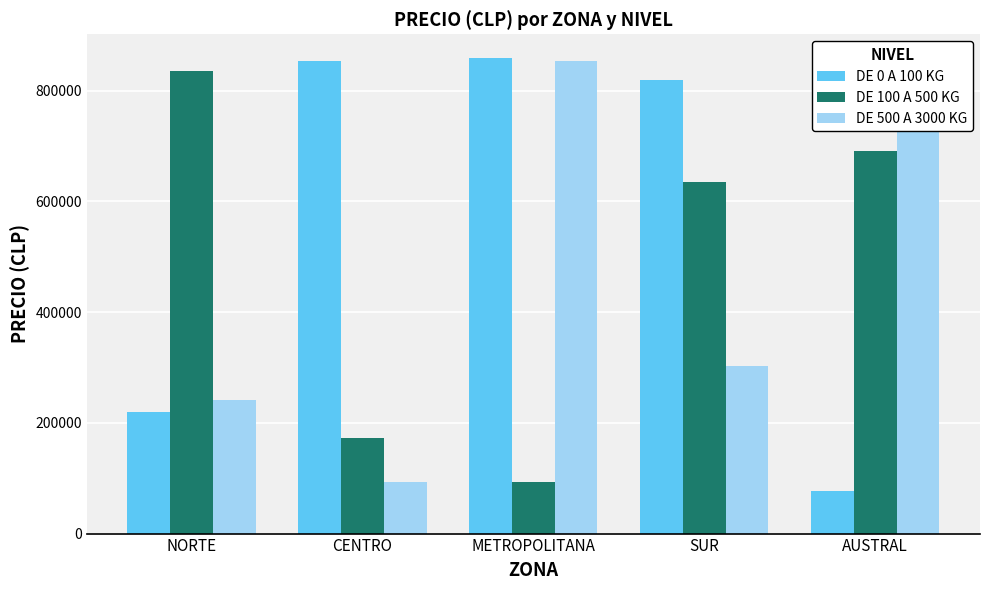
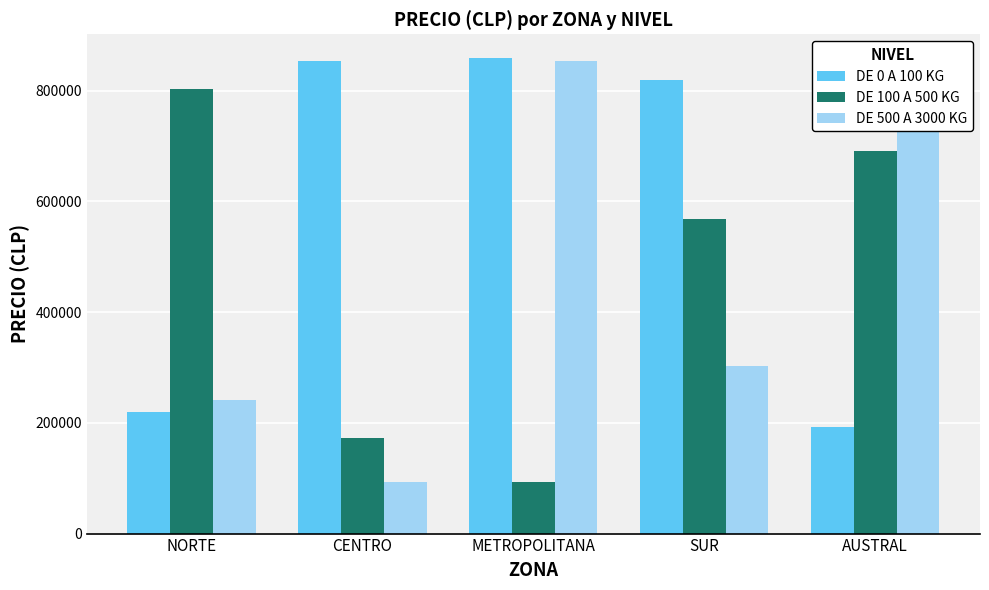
DE 100 A 500 KG, NORTE: 840000 -> 800000
DE 100 A 500 KG, SUR: 630000 -> 570000
DE 0 A 100 KG, AUSTRAL: 80000 -> 190000
